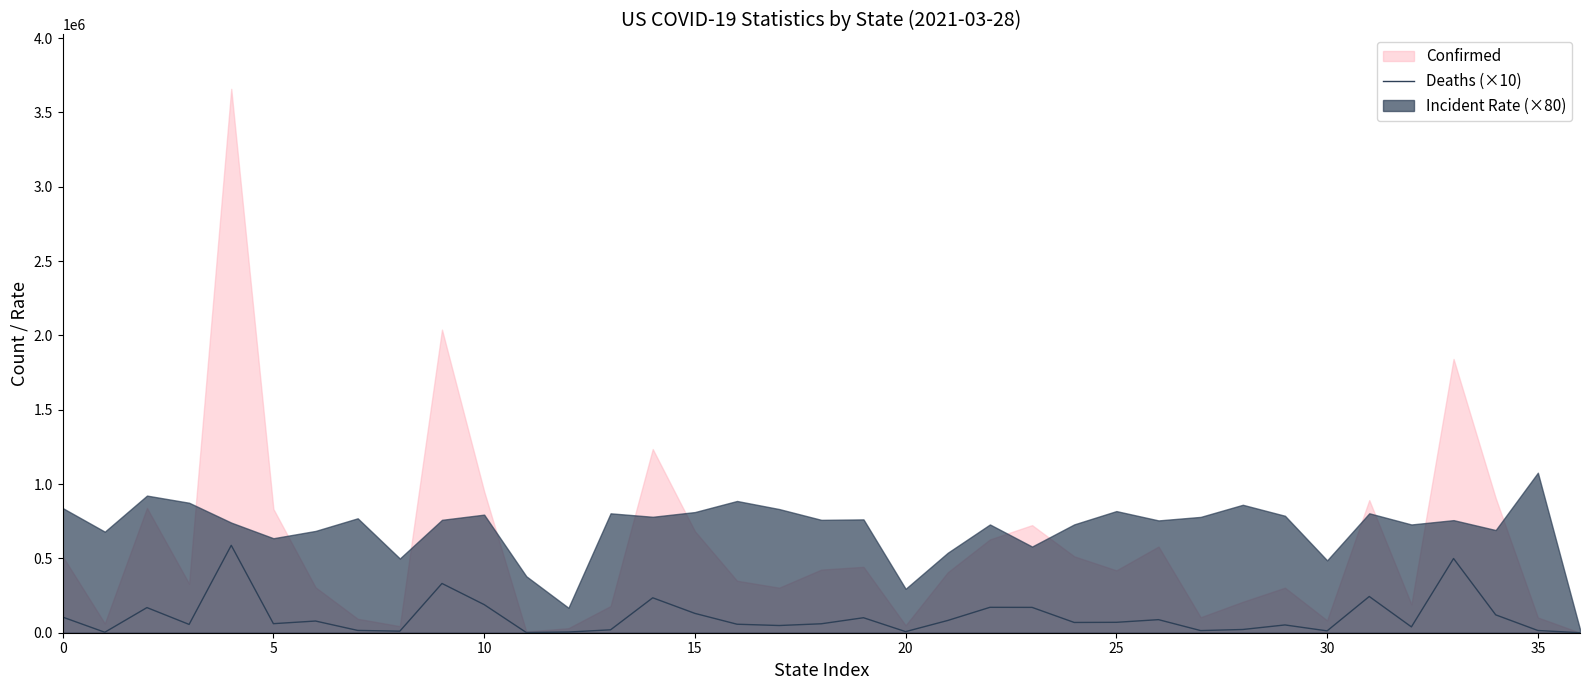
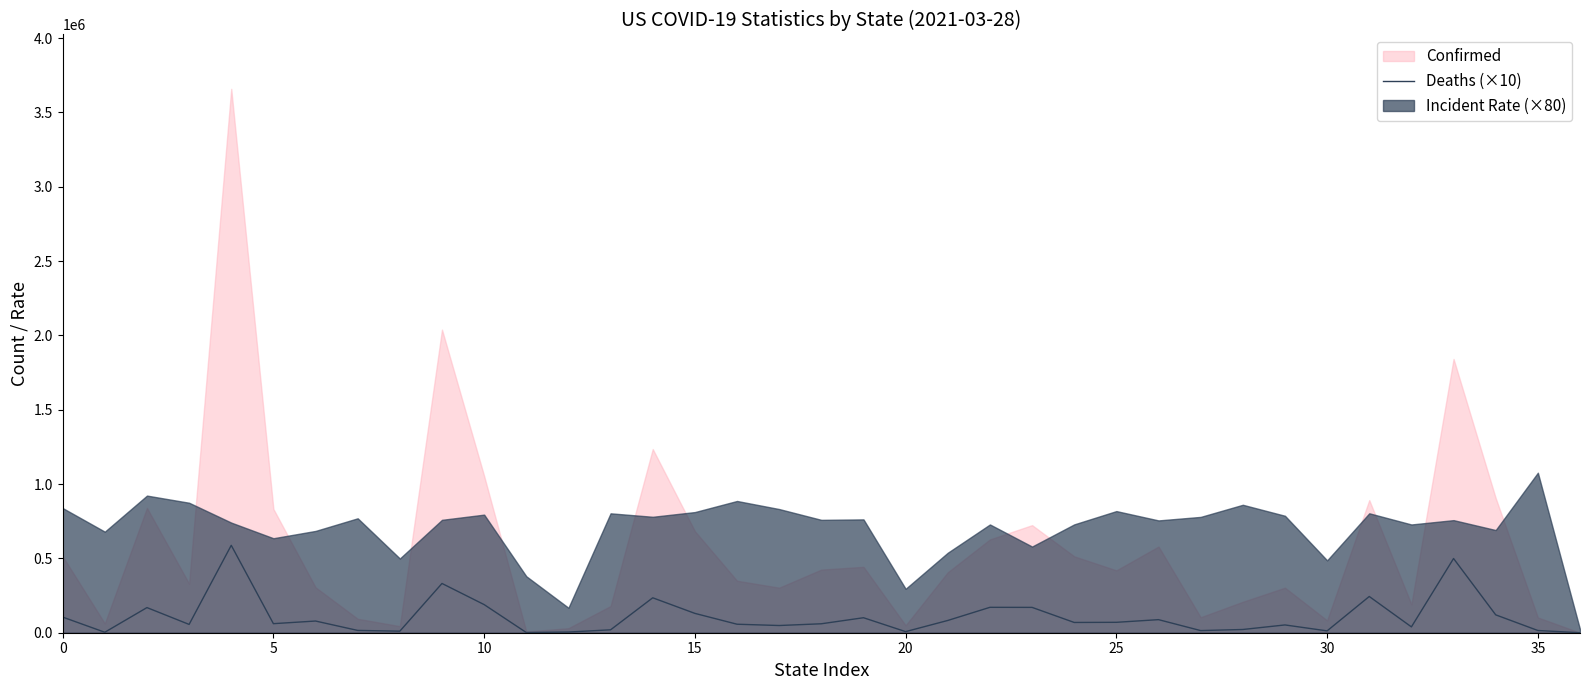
Confirmed, 10: 950000 -> 1050000
